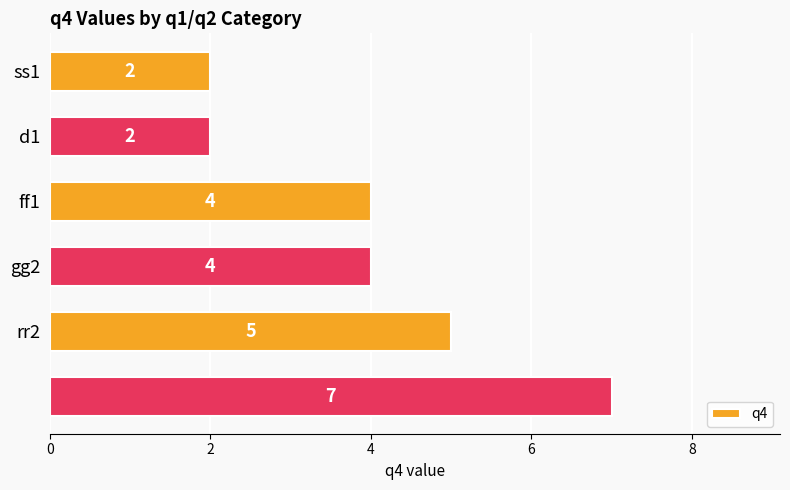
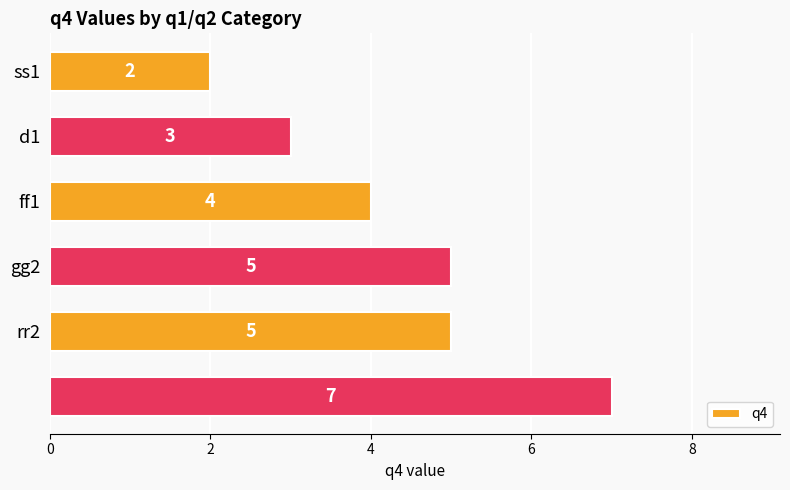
d1: 2 -> 3
gg2: 4 -> 5
